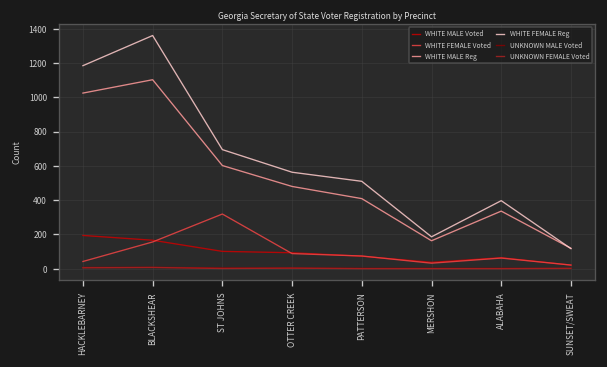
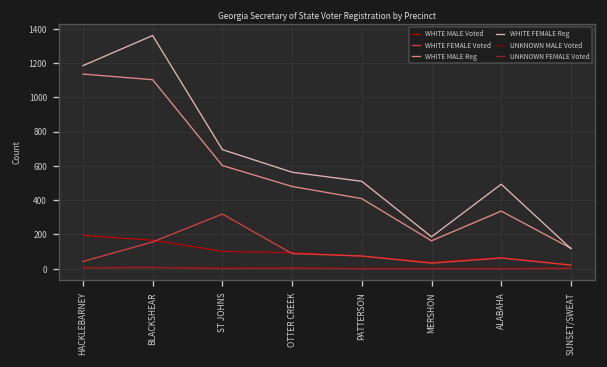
WHITE MALE Reg, HACKLEBARNEY: 1030 -> 1140
WHITE FEMALE Reg, ALABAHA: 400 -> 490
